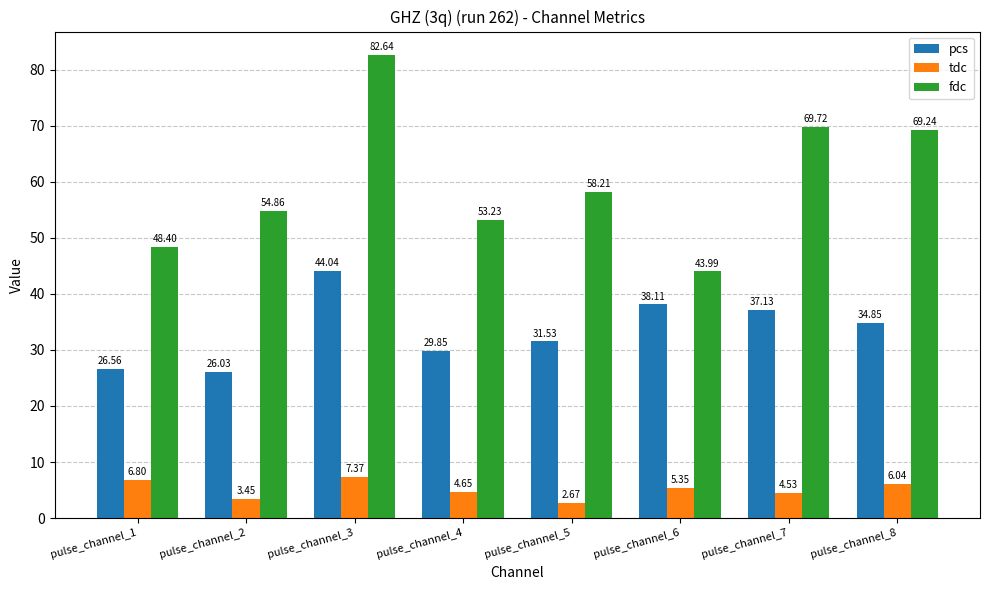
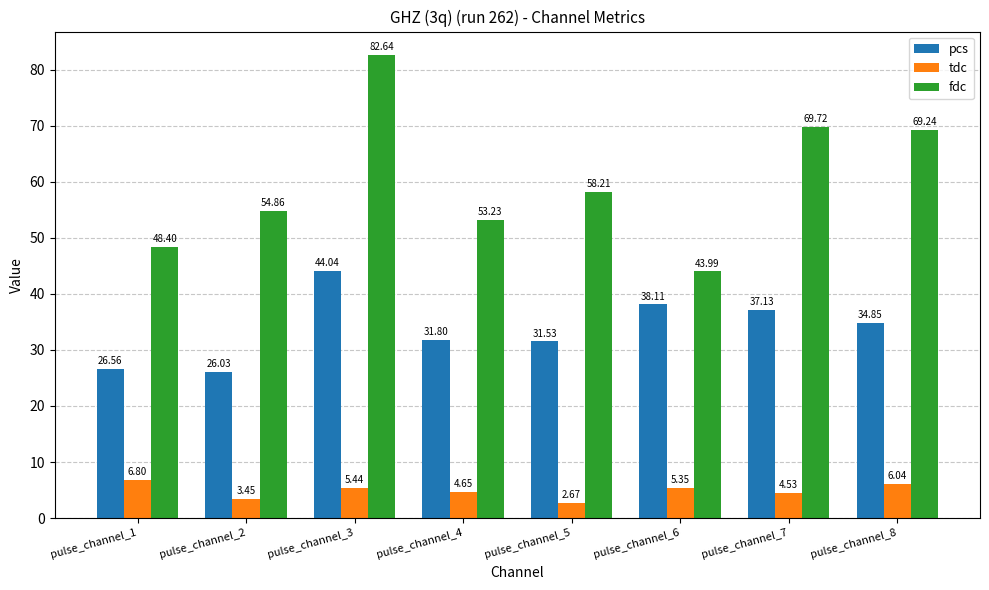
tdc, pulse_channel_3: 7.37 -> 5.44
pcs, pulse_channel_4: 29.85 -> 31.80
